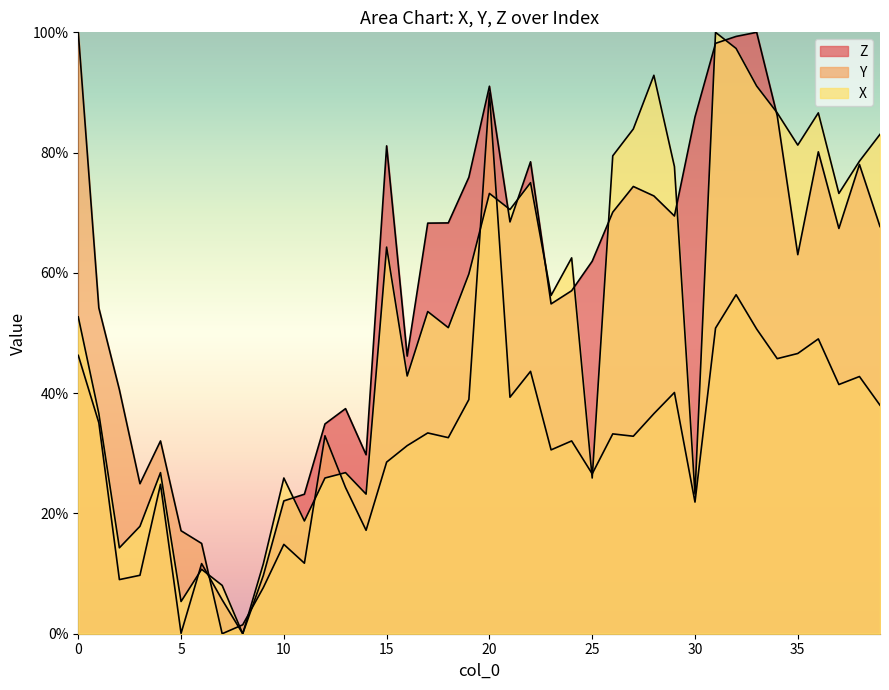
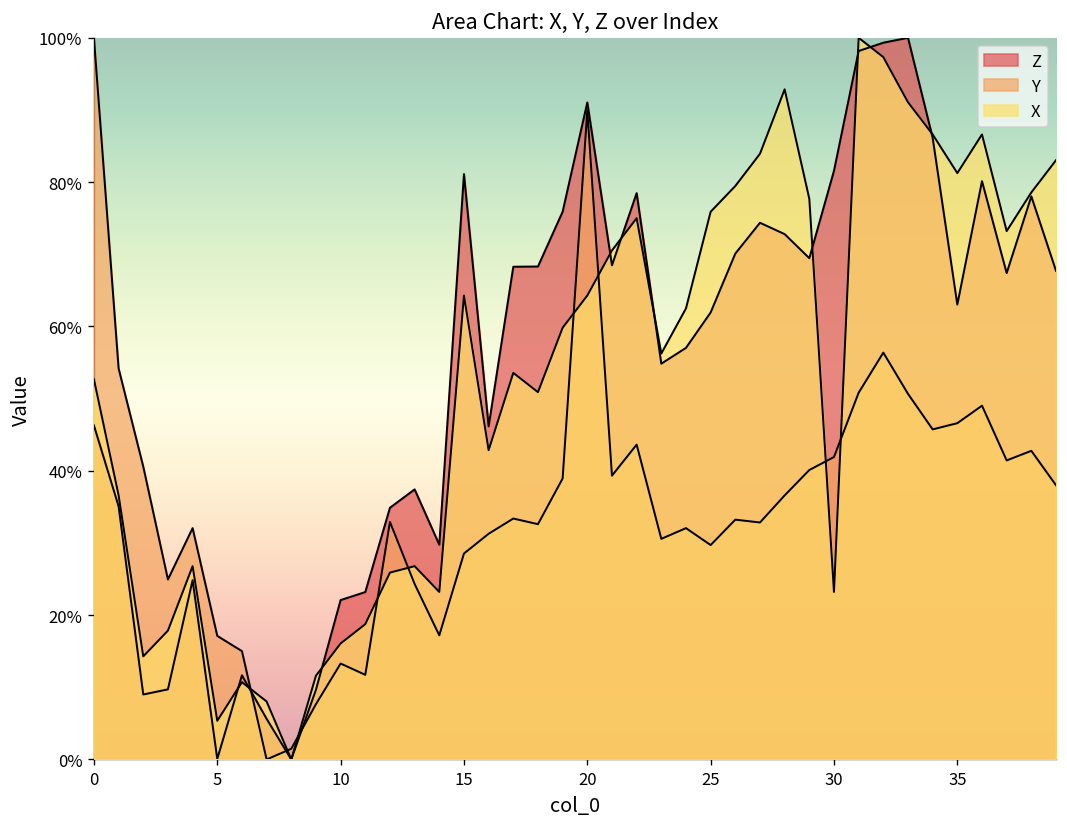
Y, 10: 15% -> 13%
X, 10: 26% -> 16%
X, 20: 73% -> 64%
Y, 25: 27% -> 30%
X, 25: 26% -> 76%
Z, 30: 86% -> 82%
Y, 30: 22% -> 42%
